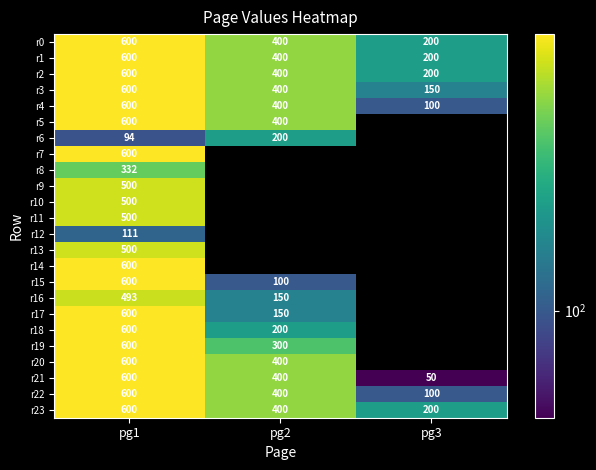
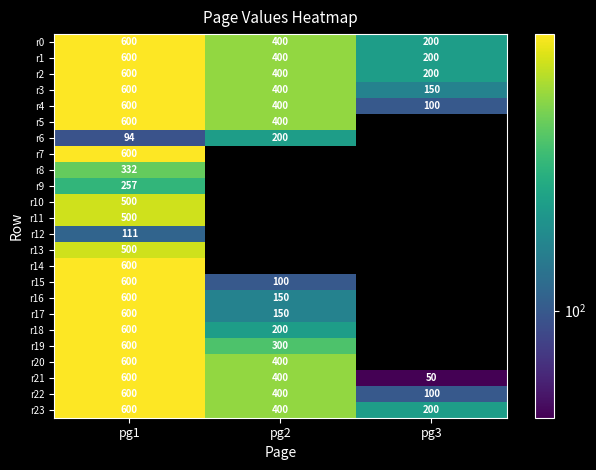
r9, pg1: 500 -> 257
r16, pg1: 493 -> 600
